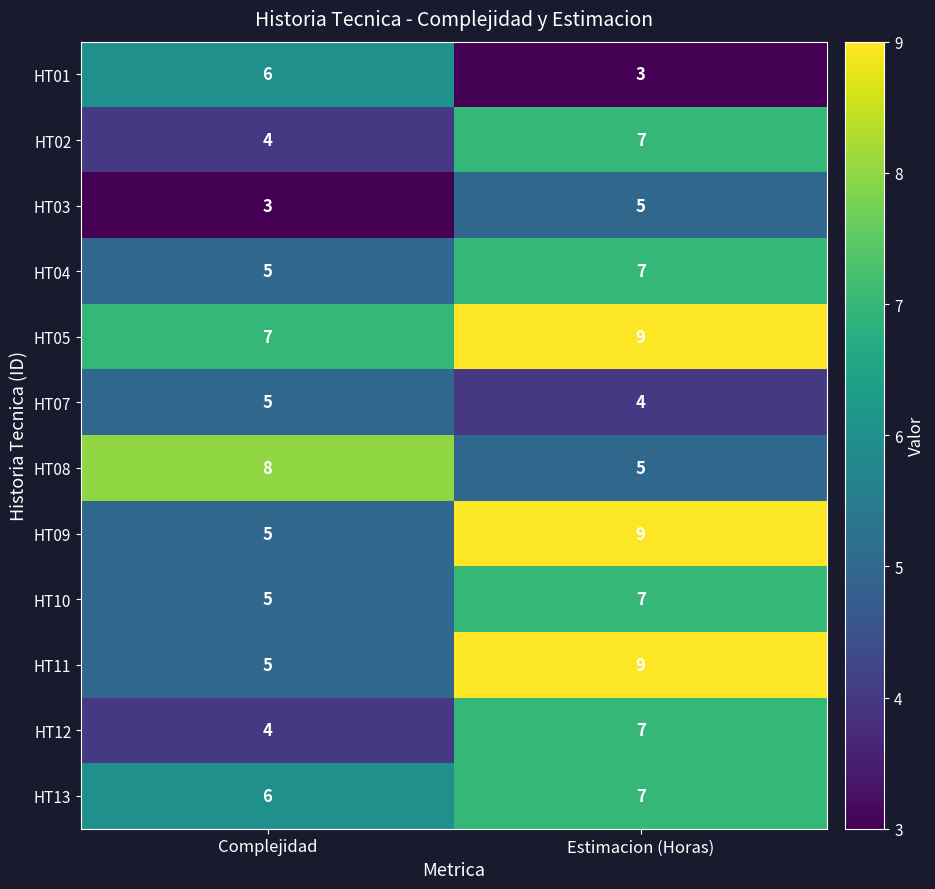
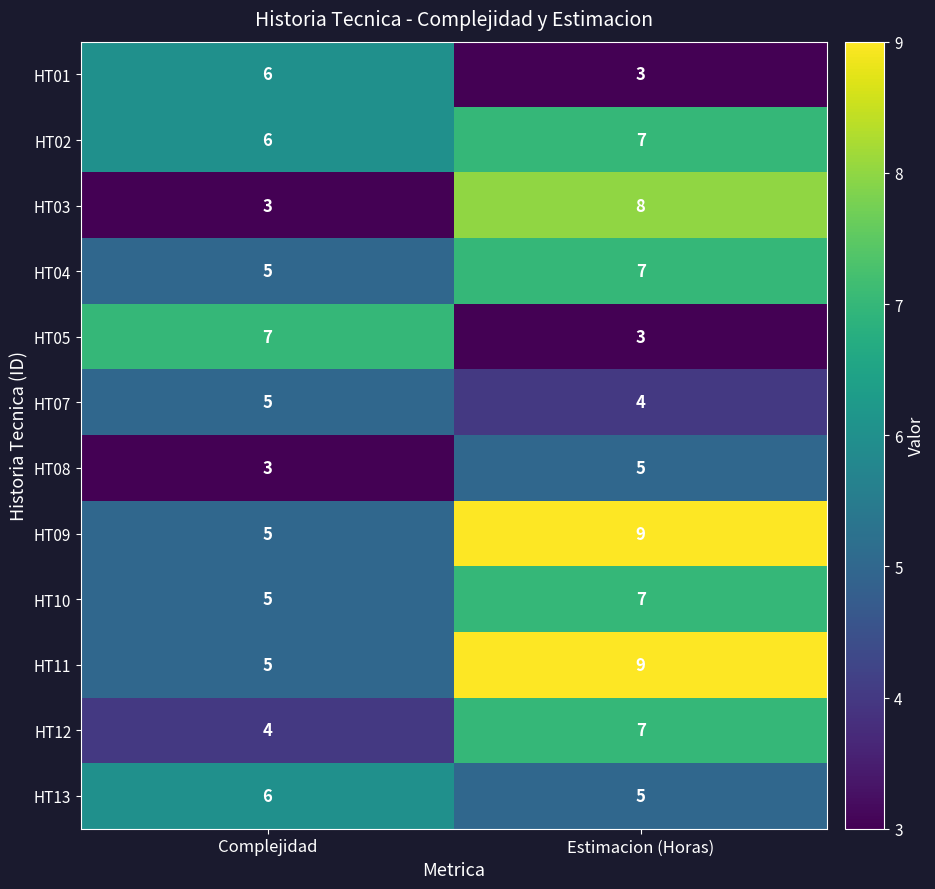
HT02, Complejidad: 4 -> 6
HT03, Estimacion (Horas): 5 -> 8
HT05, Estimacion (Horas): 9 -> 3
HT08, Complejidad: 8 -> 3
HT13, Estimacion (Horas): 7 -> 5
